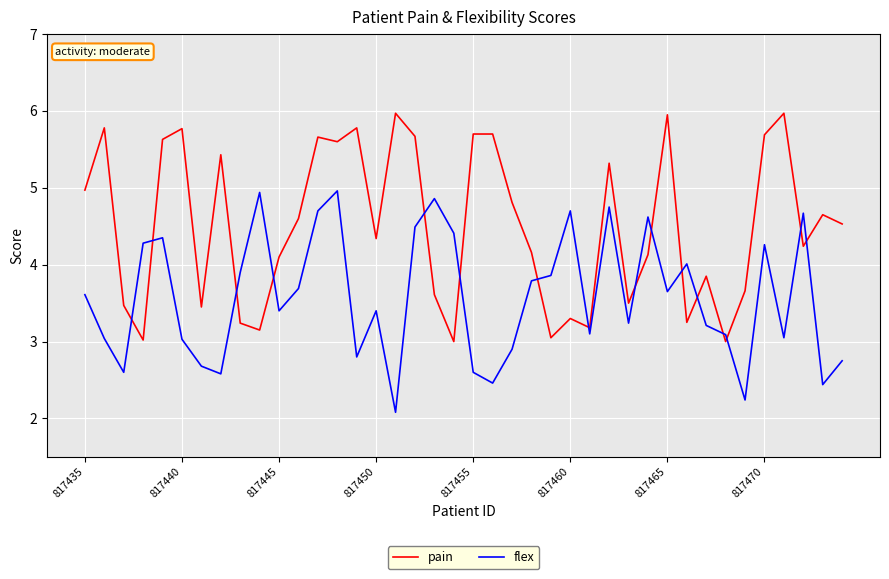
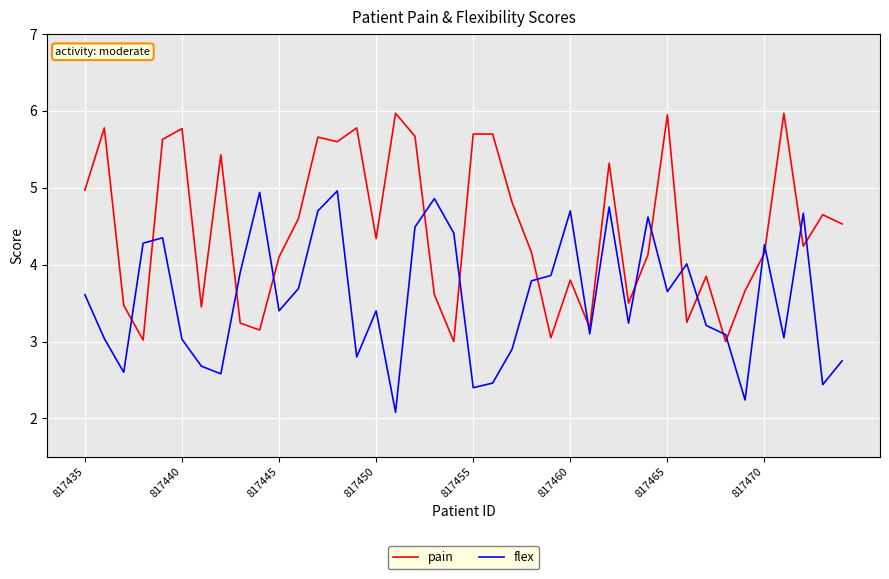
flex, 817455: 2.6 -> 2.4
pain, 817460: 3.3 -> 3.8
pain, 817470: 5.7 -> 4.2
